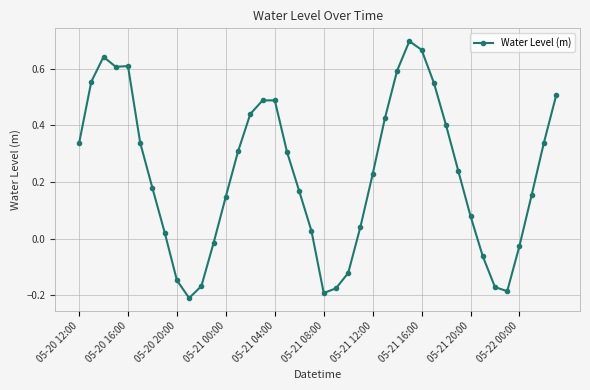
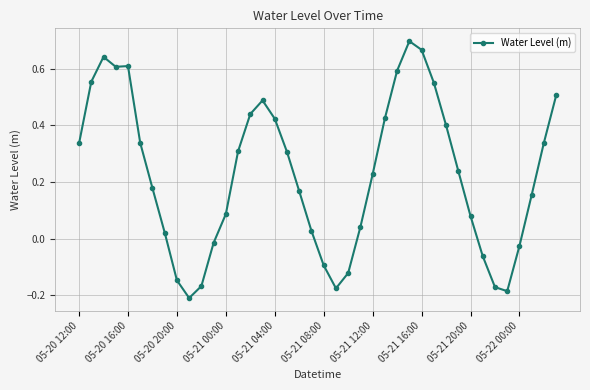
05-21 00:00: 0.15 -> 0.09
05-21 04:00: 0.49 -> 0.42
05-21 08:00: -0.19 -> -0.09
